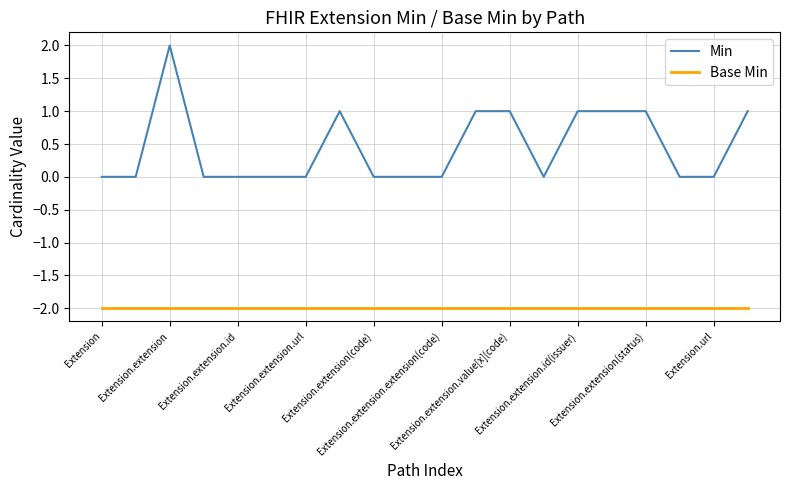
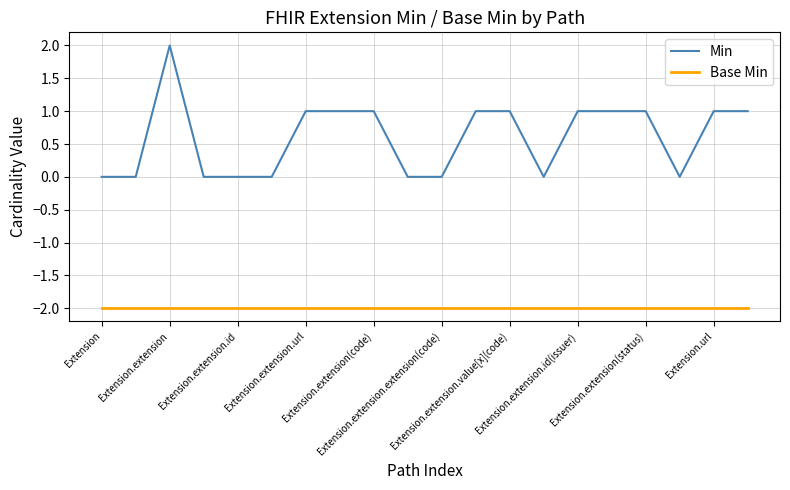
Min, Extension.extension.url: 0 -> 1
Min, Extension.extension(code): 0 -> 1
Min, Extension.url: 0 -> 1
